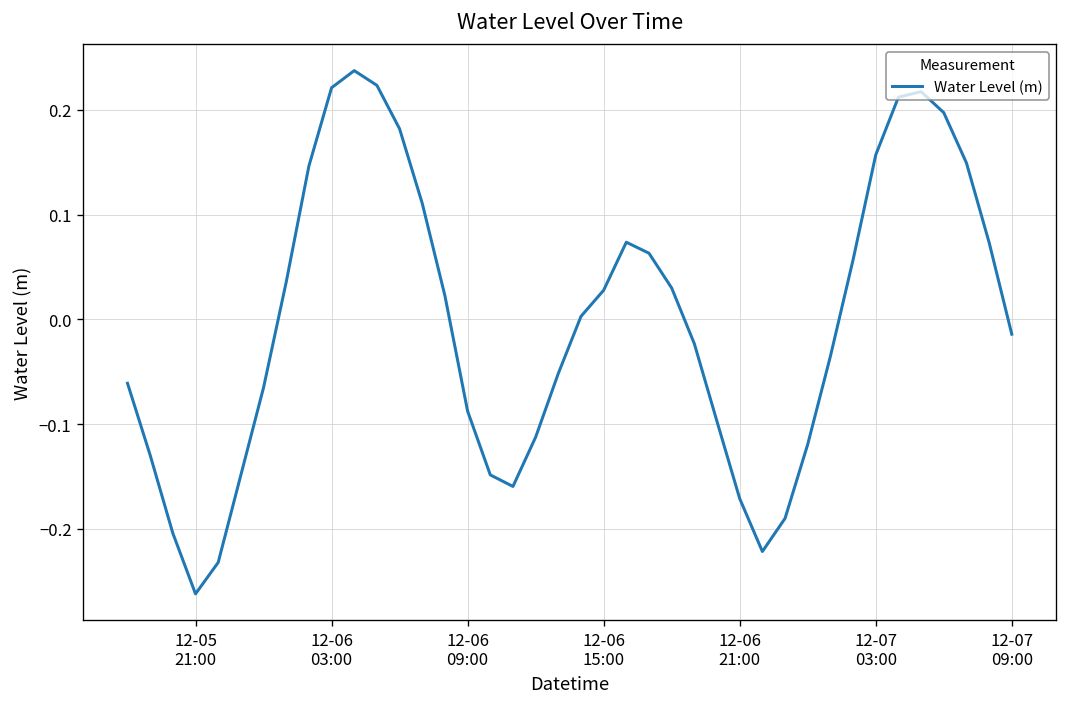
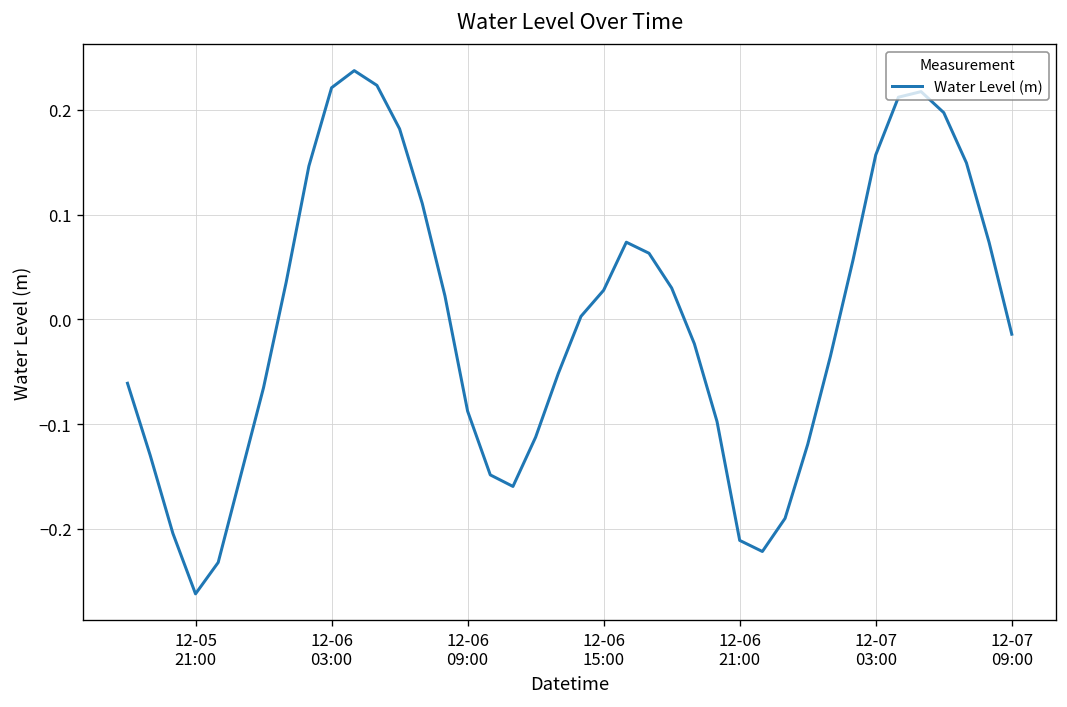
12-06 21:00: -0.17 -> -0.21
